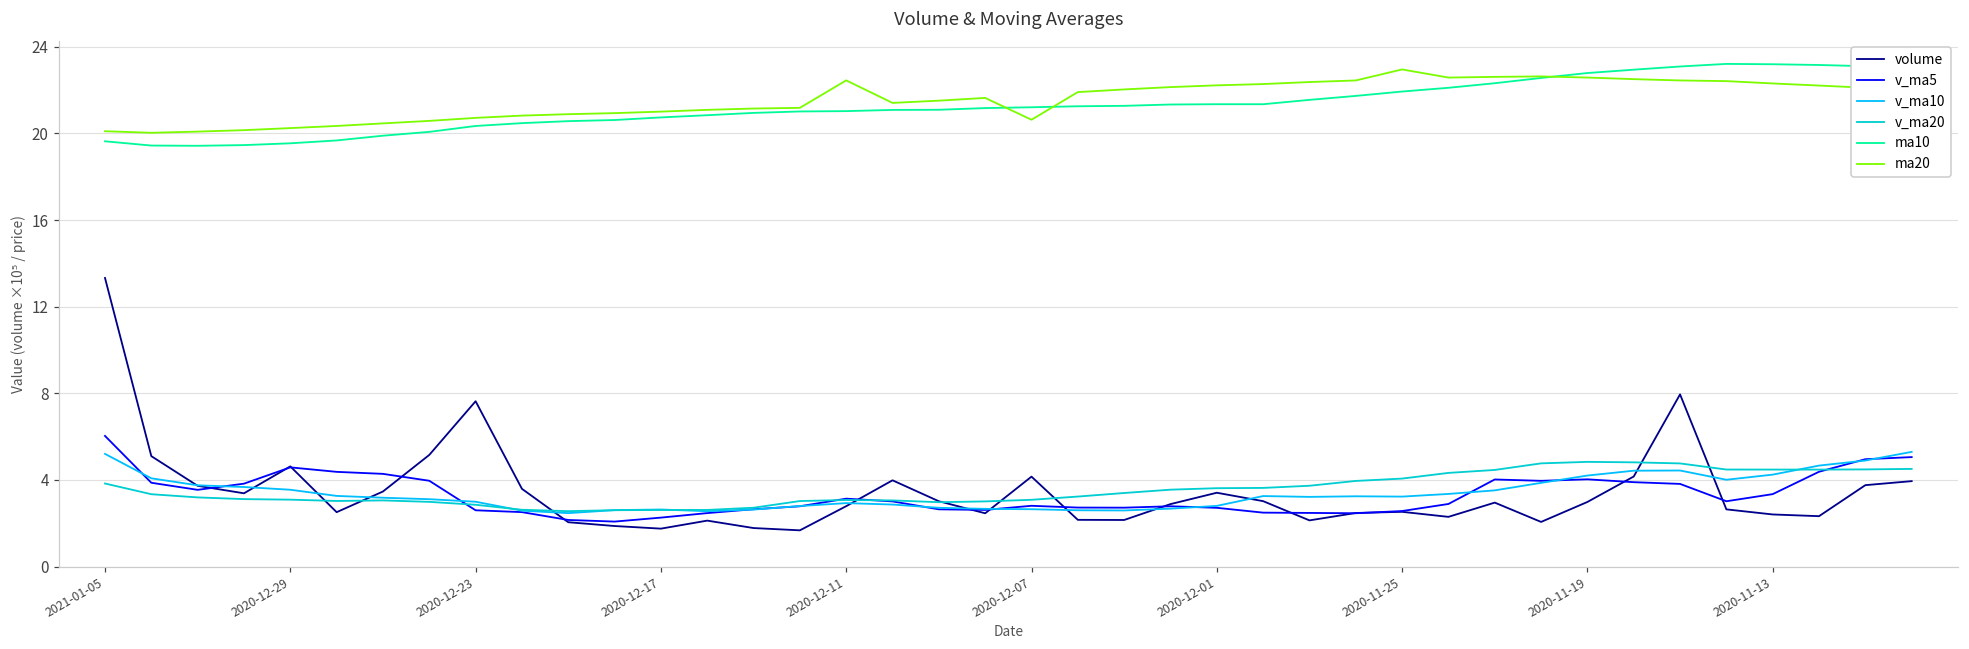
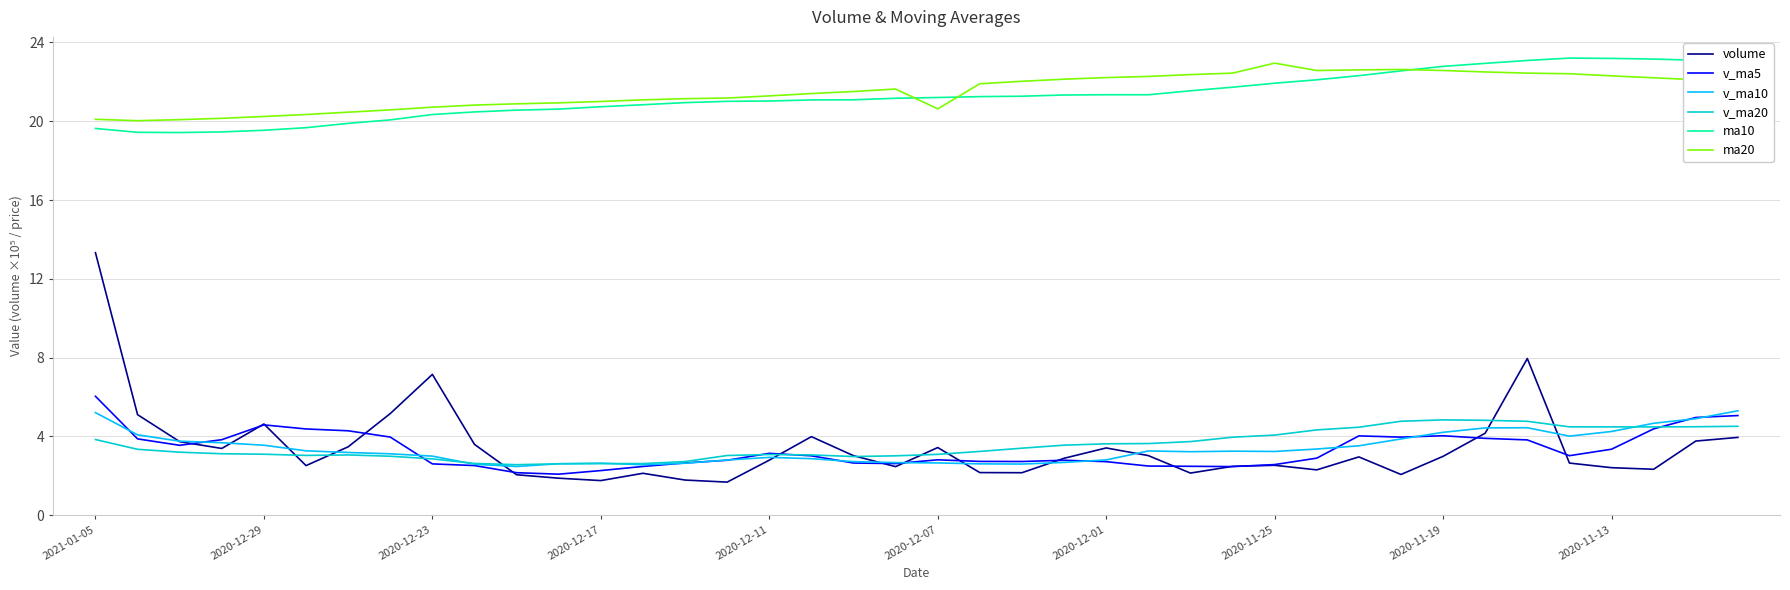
volume, 2020-12-23: 7.6 -> 7.1
ma20, 2020-12-11: 22.4 -> 21.3
volume, 2020-12-07: 4.2 -> 3.4
